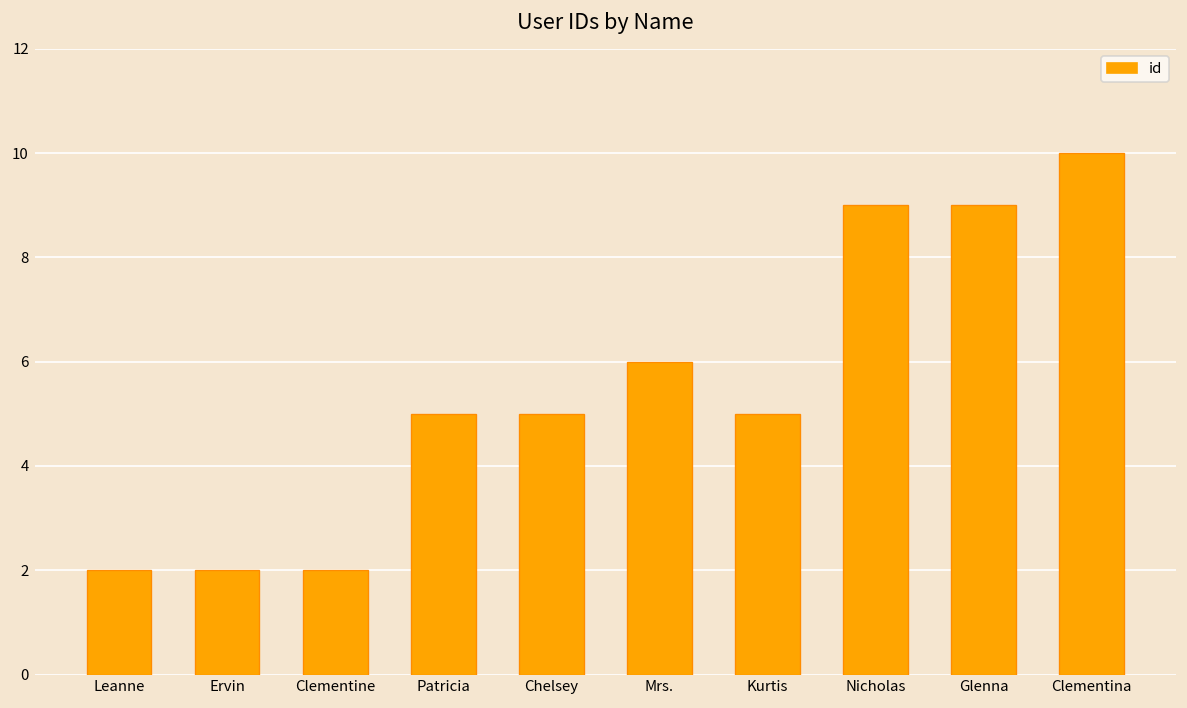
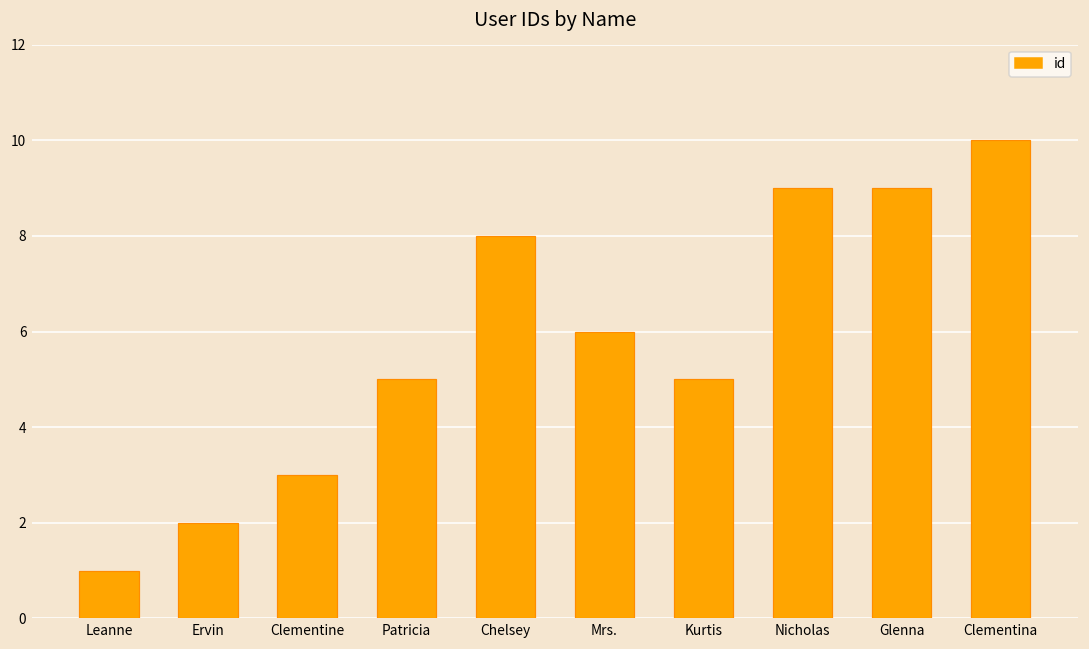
Leanne: 2 -> 1
Clementine: 2 -> 3
Chelsey: 5 -> 8
